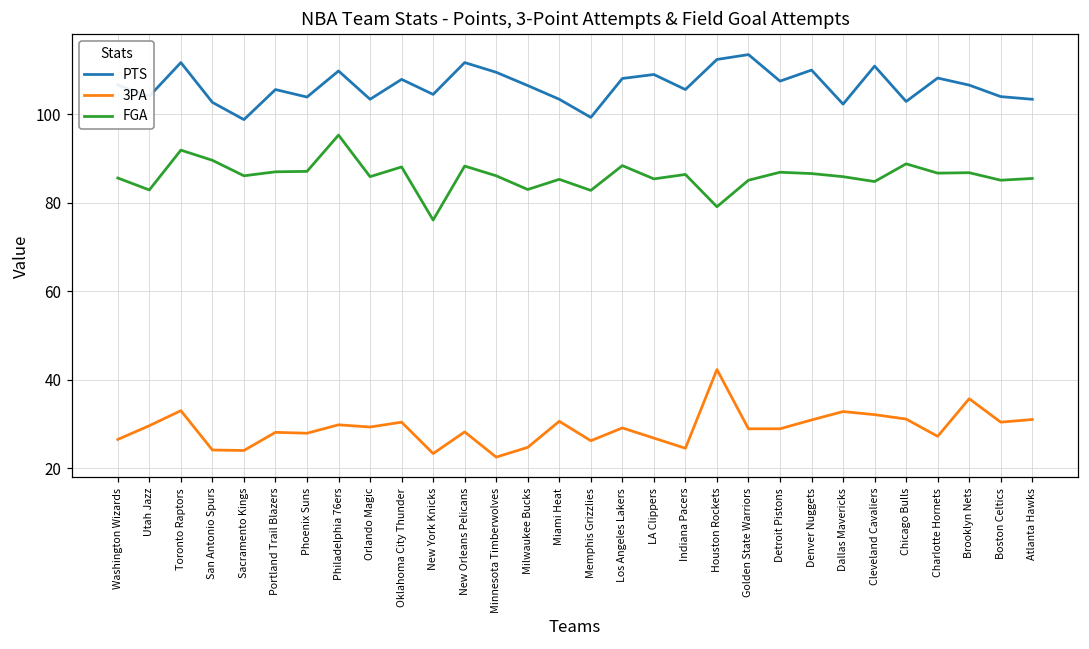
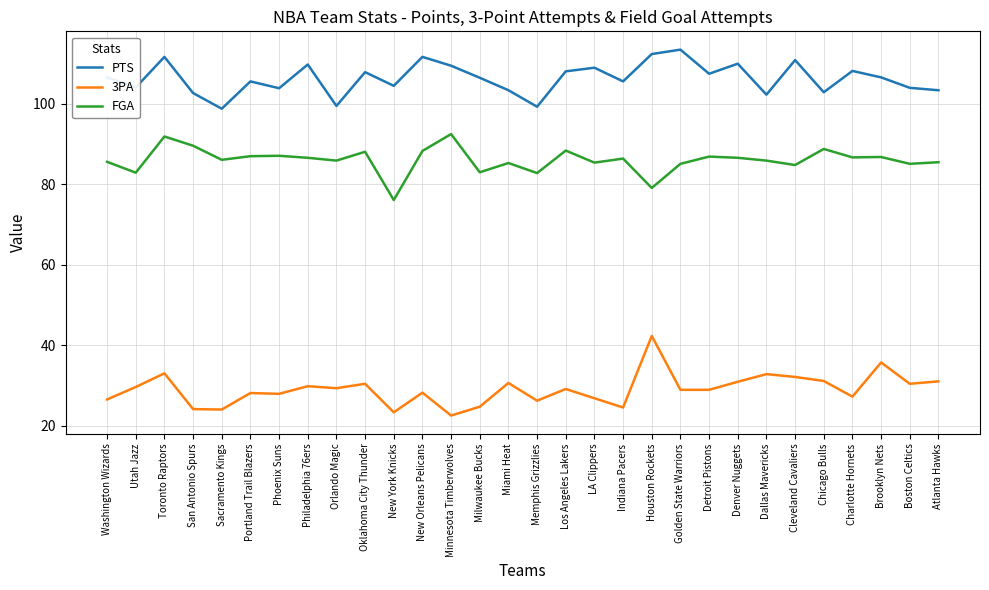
FGA, Philadelphia 76ers: 95 -> 87
PTS, Orlando Magic: 103 -> 100
FGA, Minnesota Timberwolves: 86 -> 93
